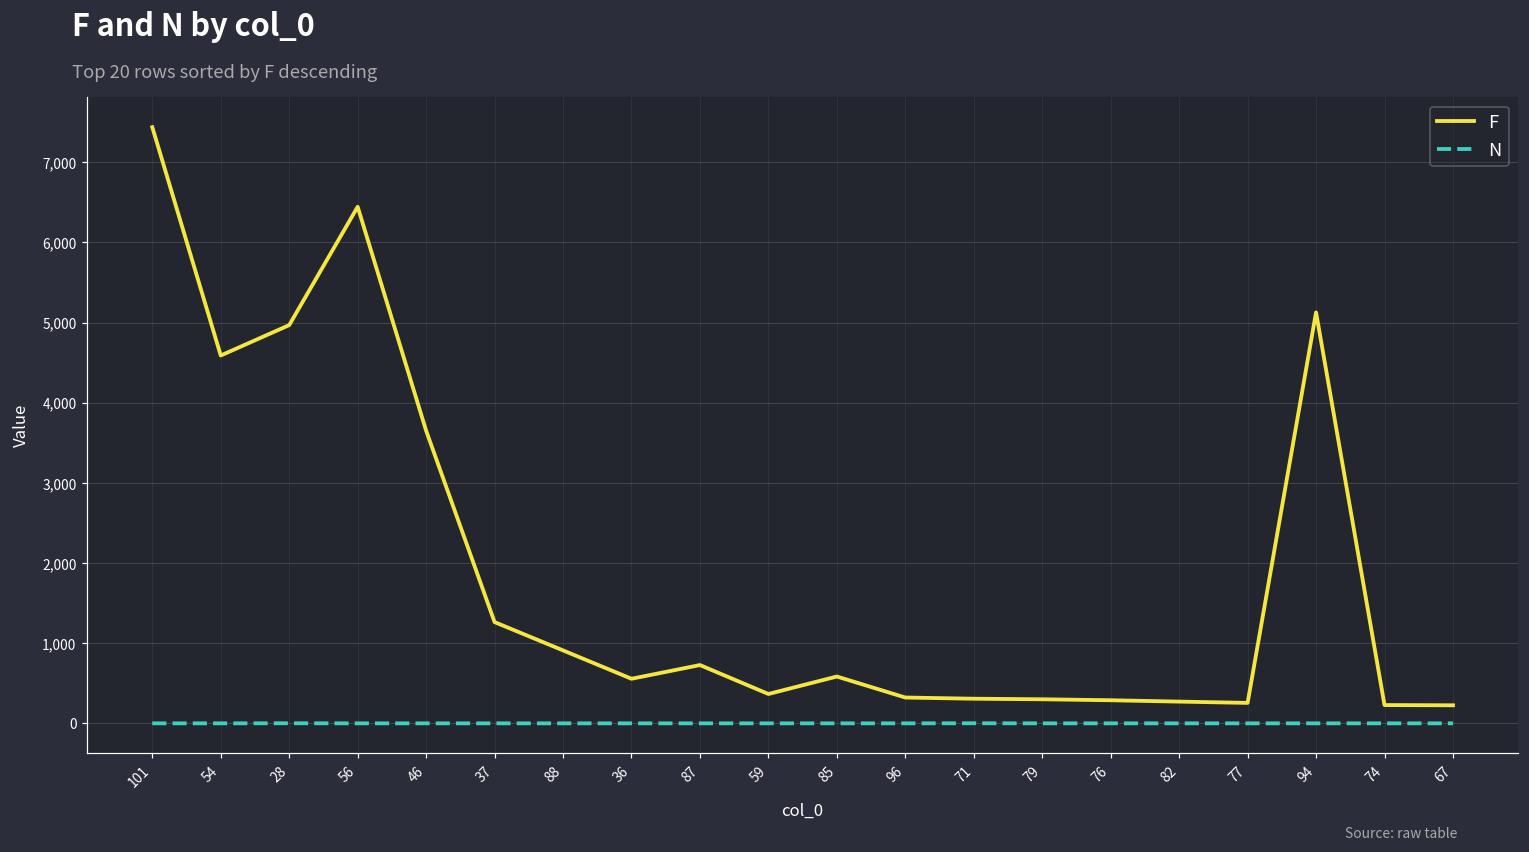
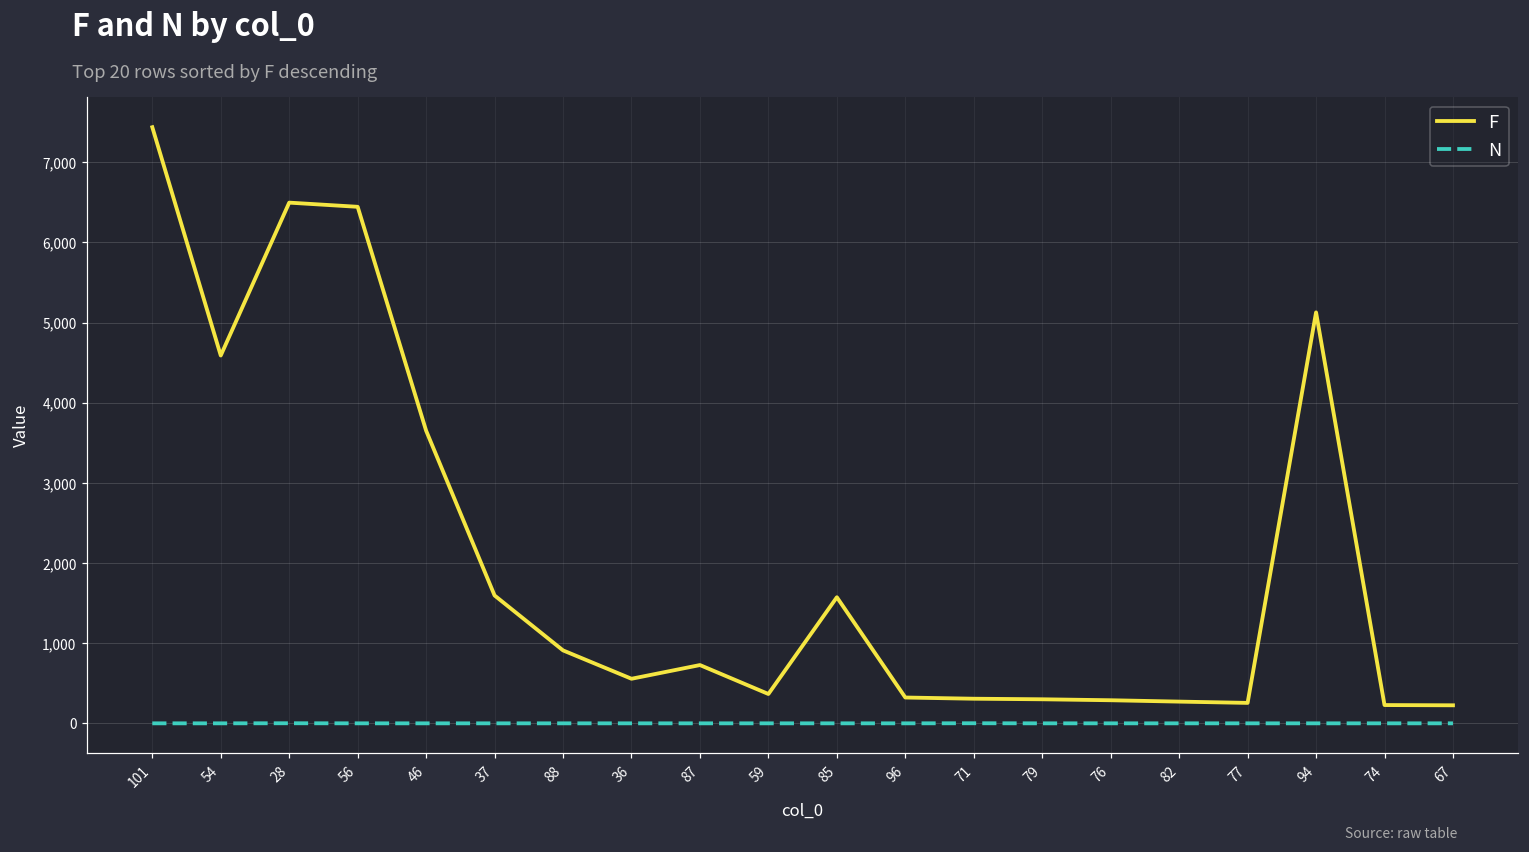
F, 28: 5,000 -> 6,500
F, 37: 1,300 -> 1,600
F, 85: 600 -> 1,600
